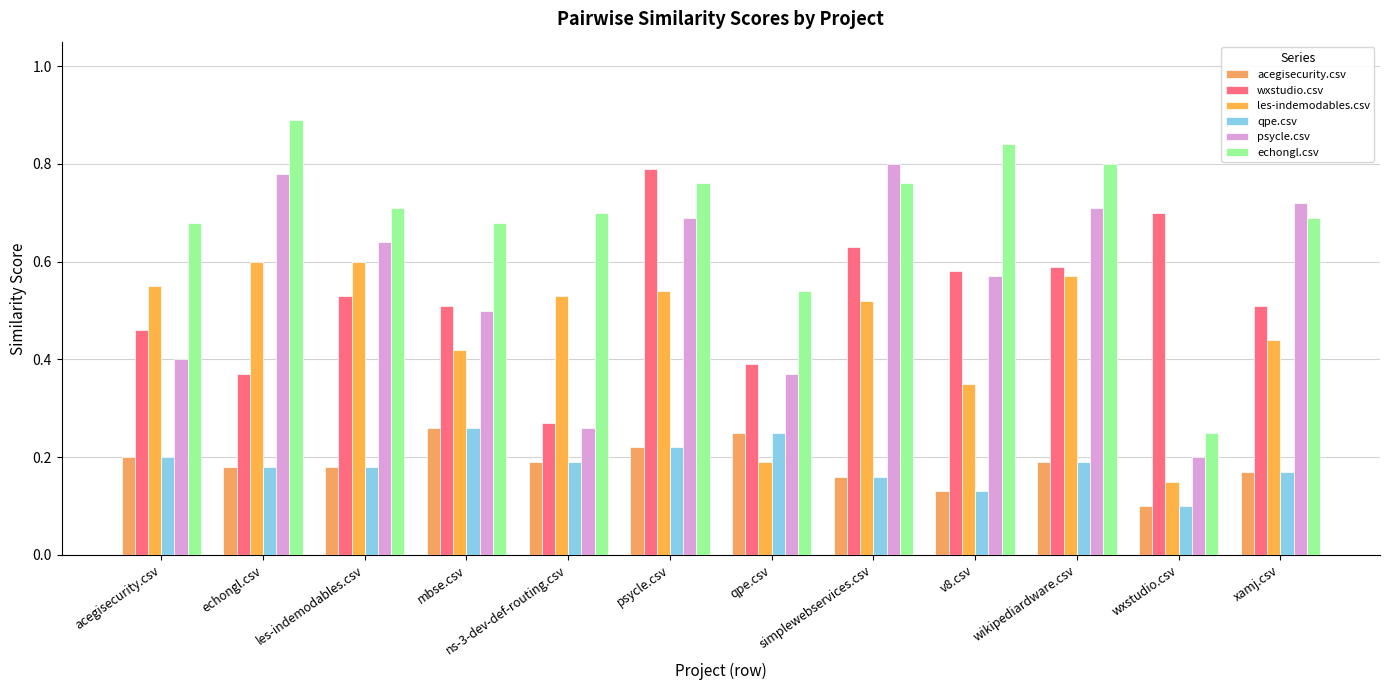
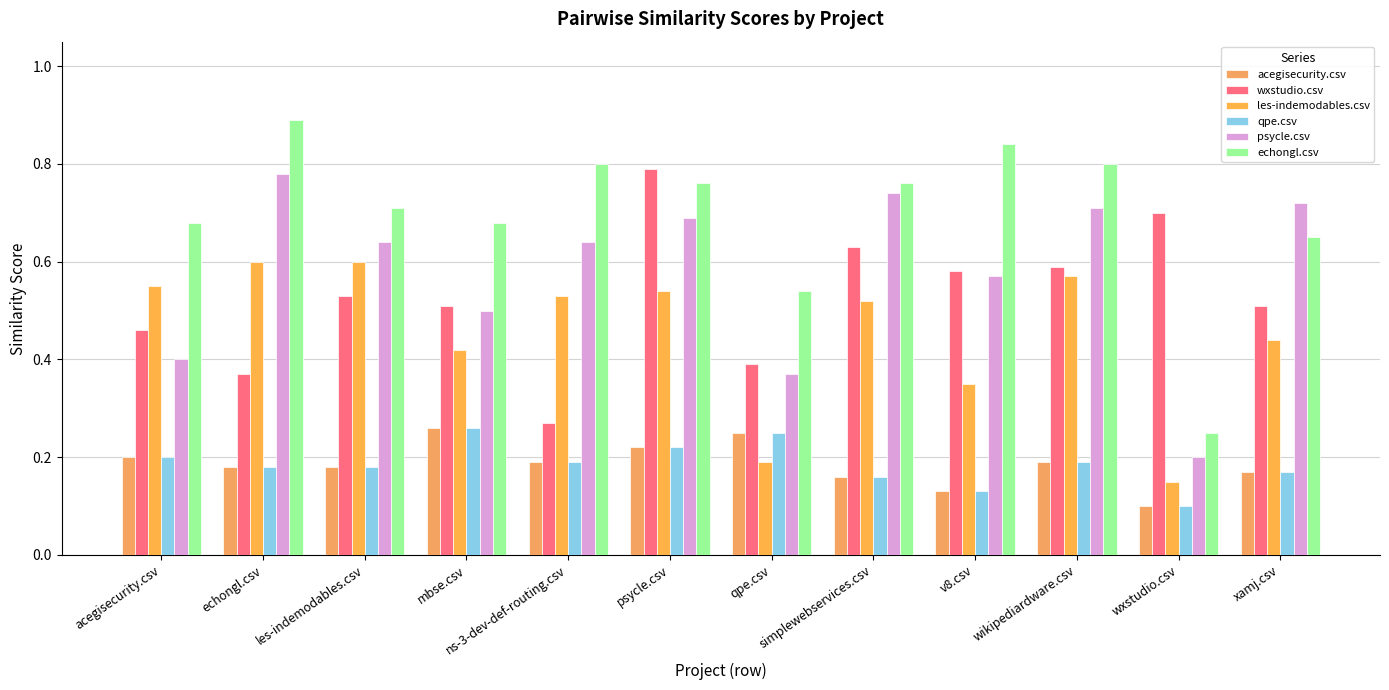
psycle.csv, ns-3-dev-def-routing.csv: 0.26 -> 0.64
echongl.csv, ns-3-dev-def-routing.csv: 0.7 -> 0.8
psycle.csv, simplewebservices.csv: 0.80 -> 0.74
echongl.csv, xamj.csv: 0.69 -> 0.65
